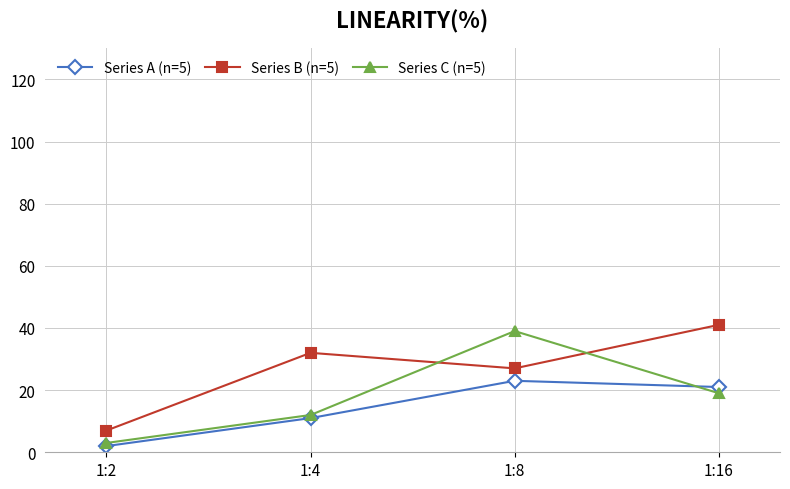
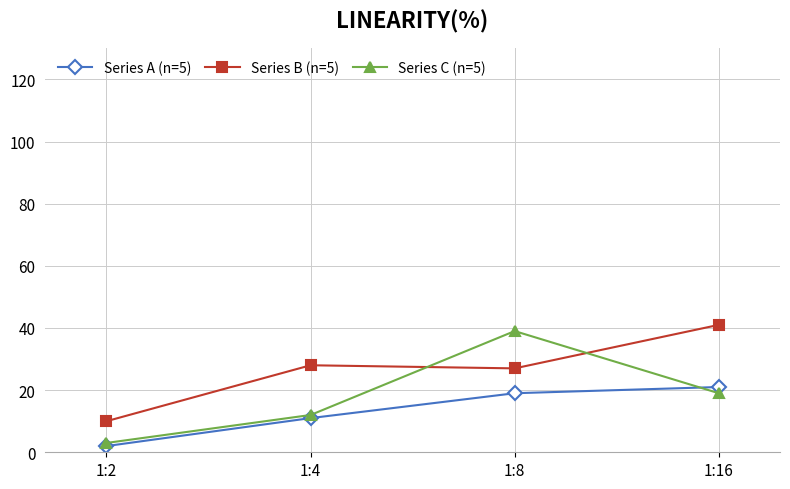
Series B (n=5), 1:2: 7 -> 10
Series B (n=5), 1:4: 32 -> 28
Series A (n=5), 1:8: 23 -> 19
